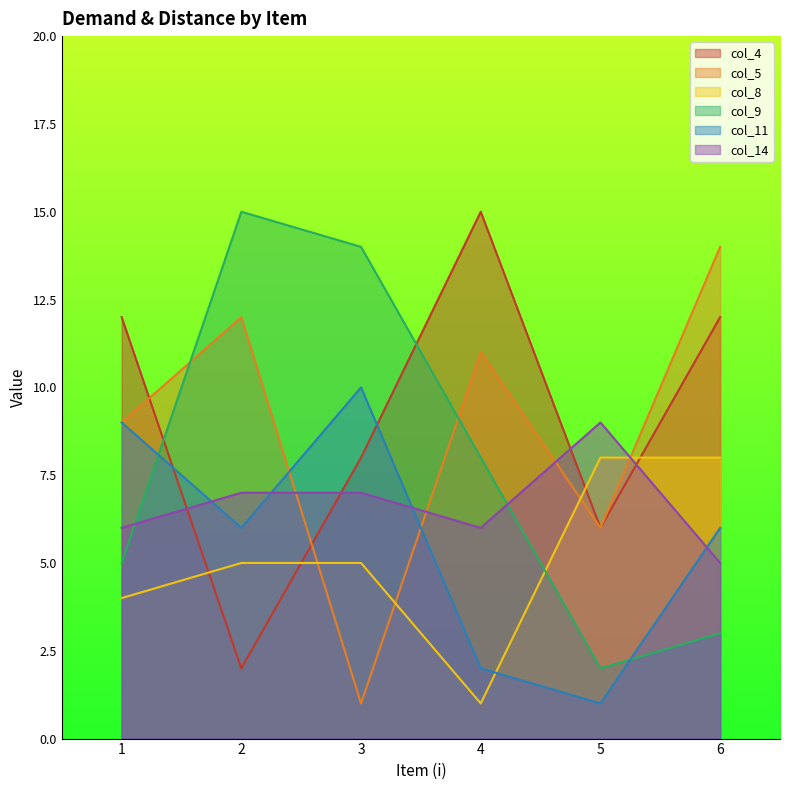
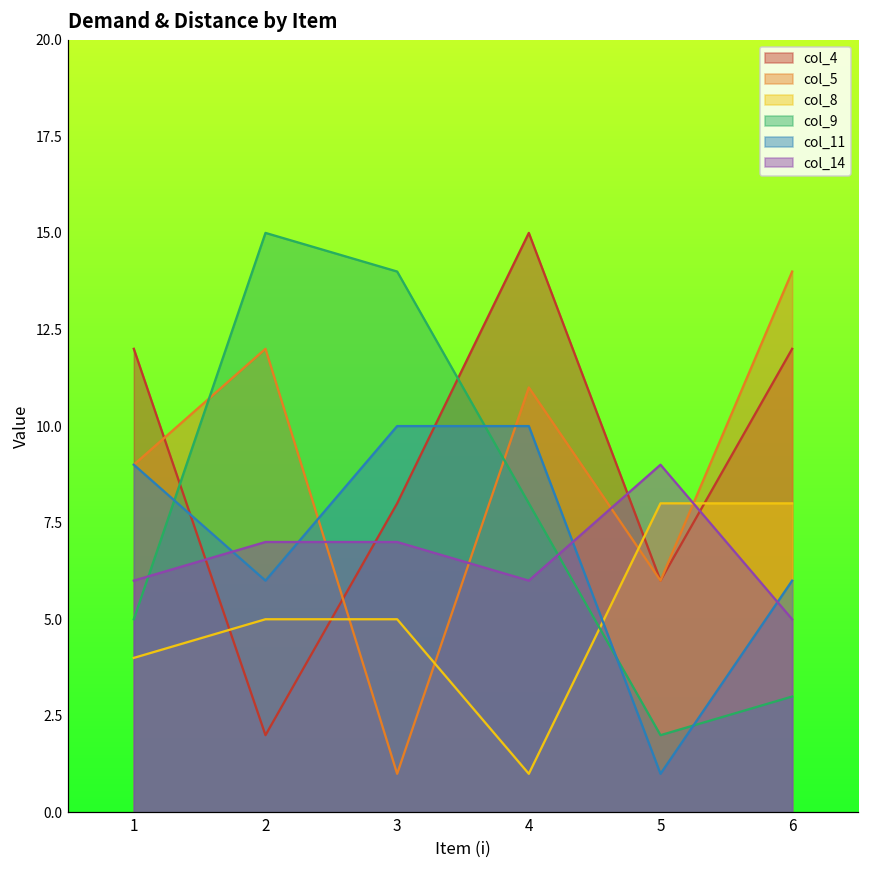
col_11, 4: 2 -> 10
